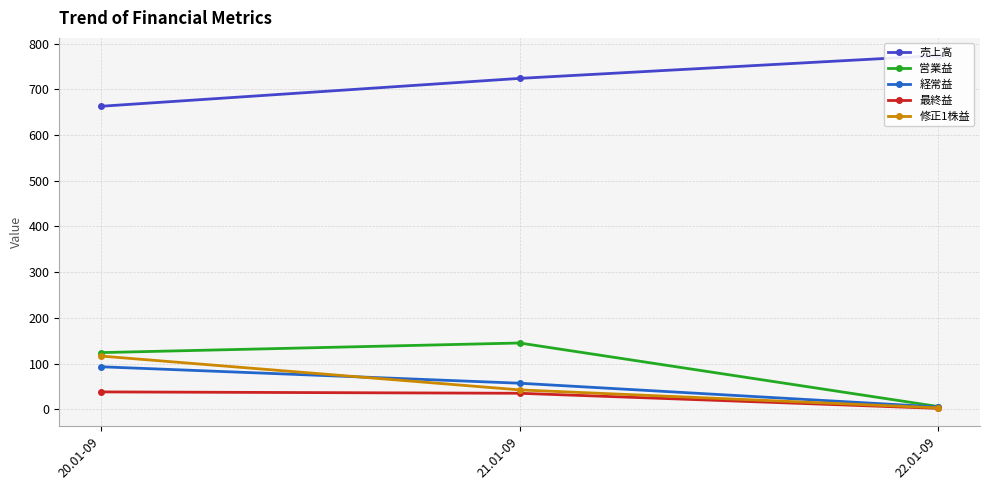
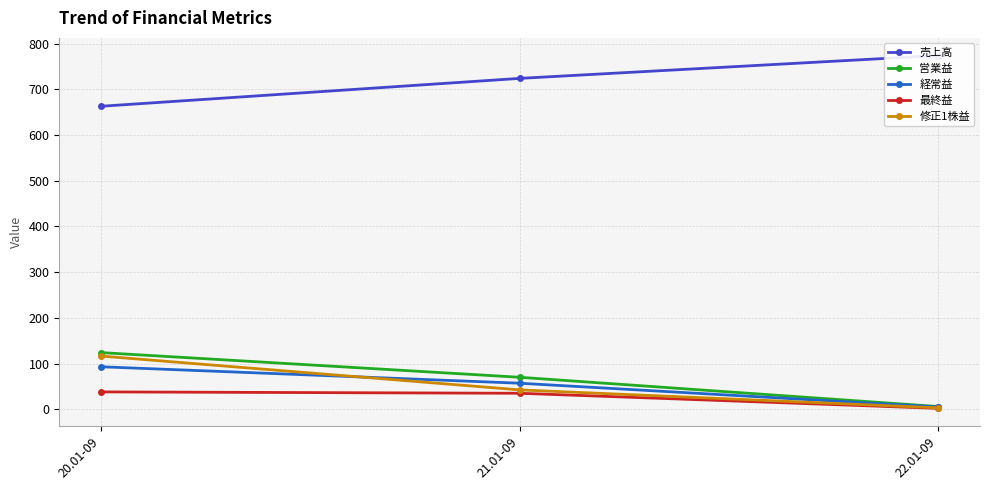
営業益, 21.01-09: 150 -> 70
